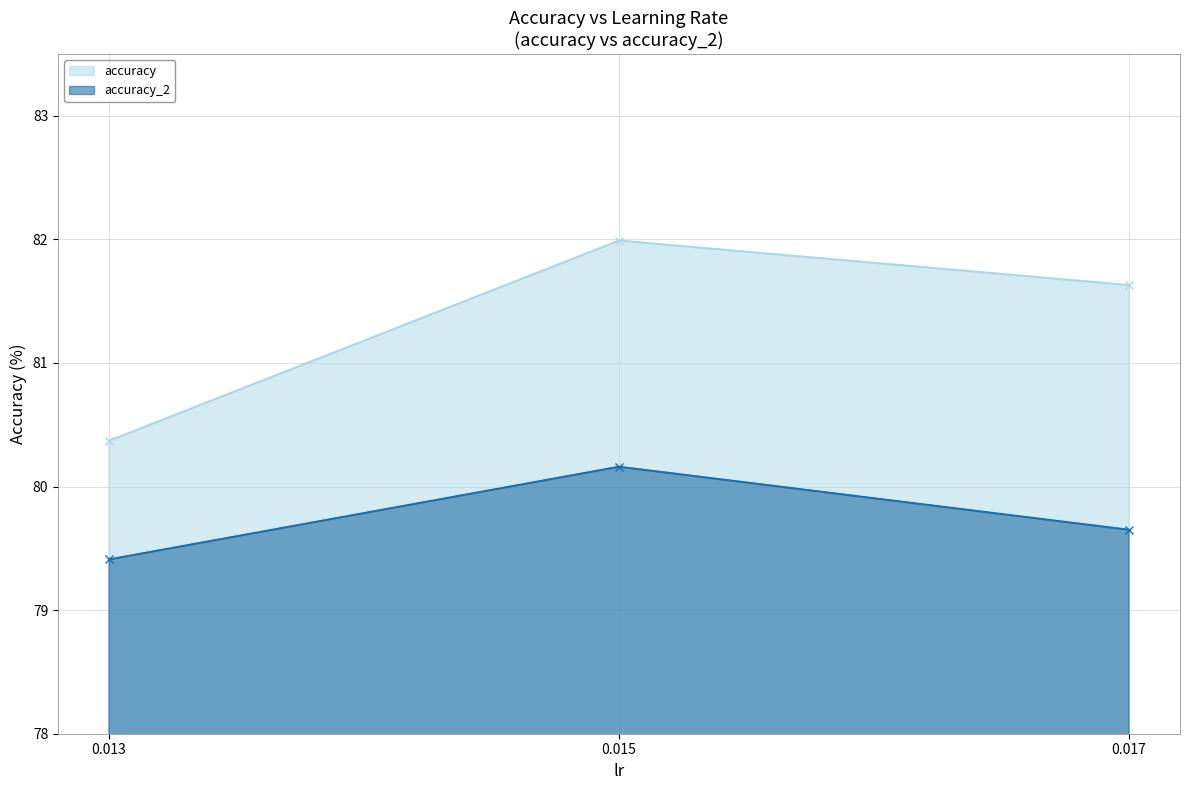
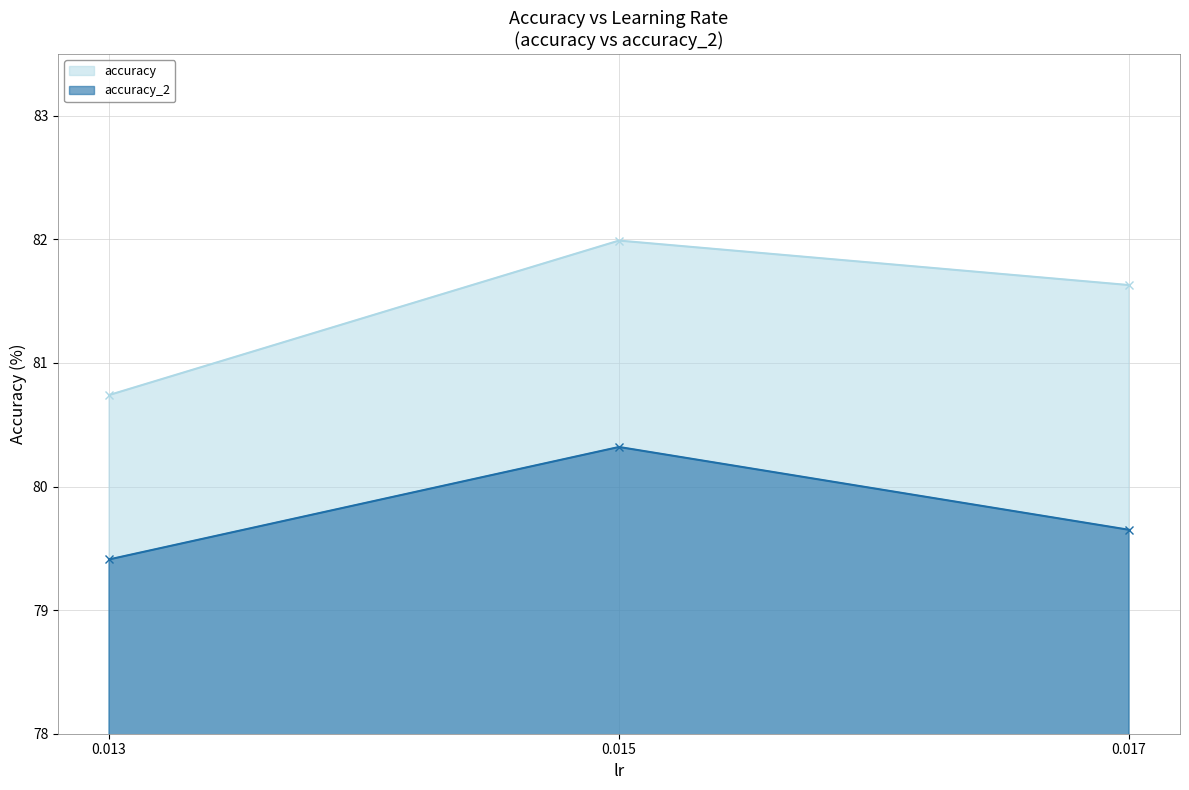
accuracy, 0.013: 80.37 -> 80.74
accuracy_2, 0.015: 80.16 -> 80.32
